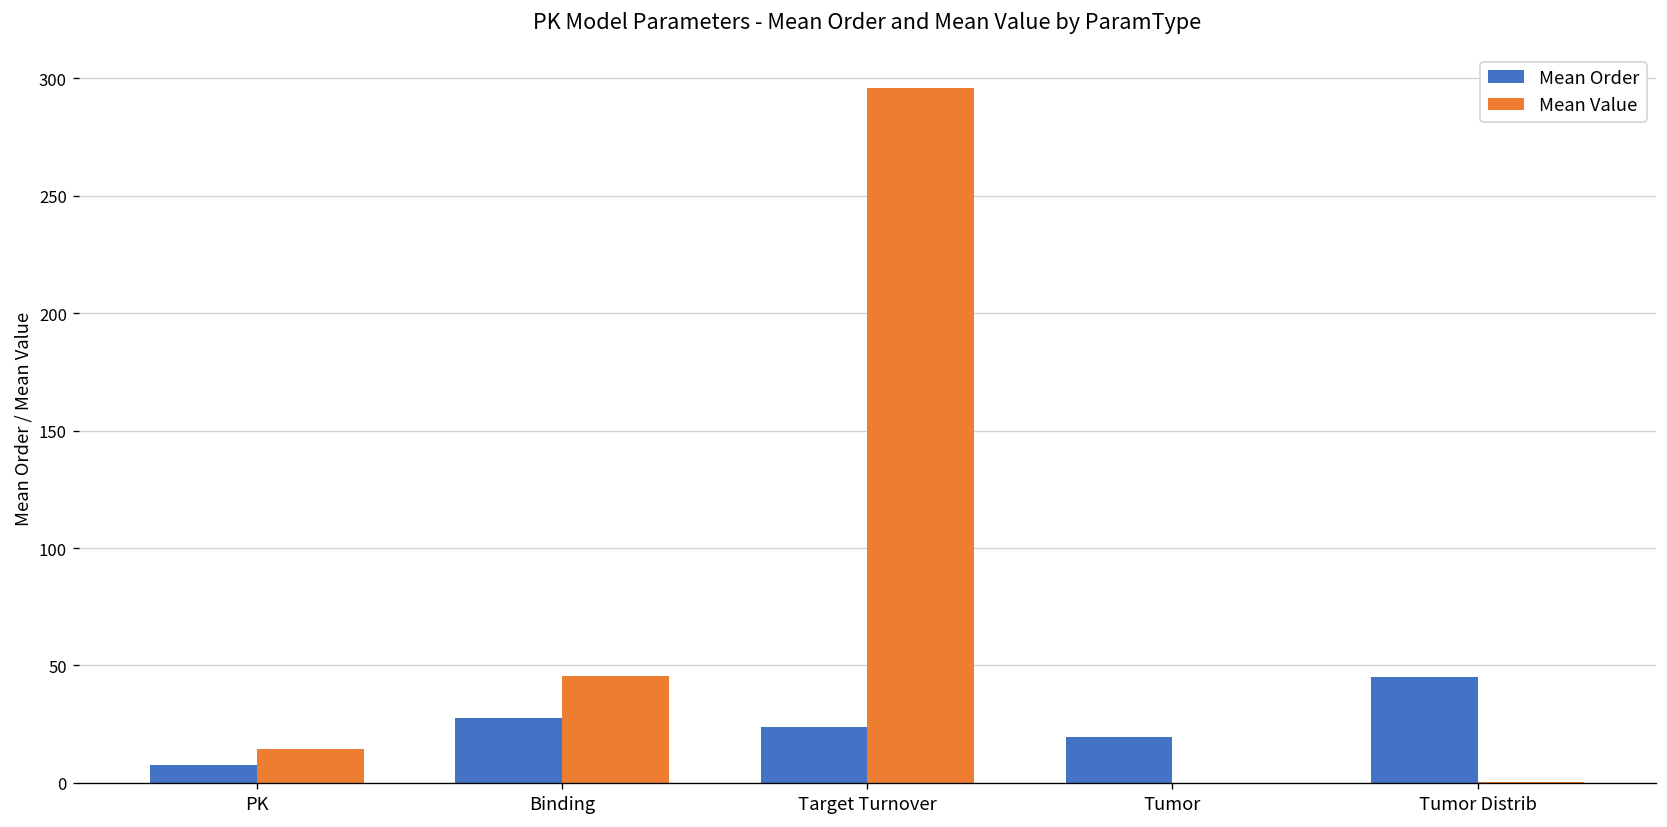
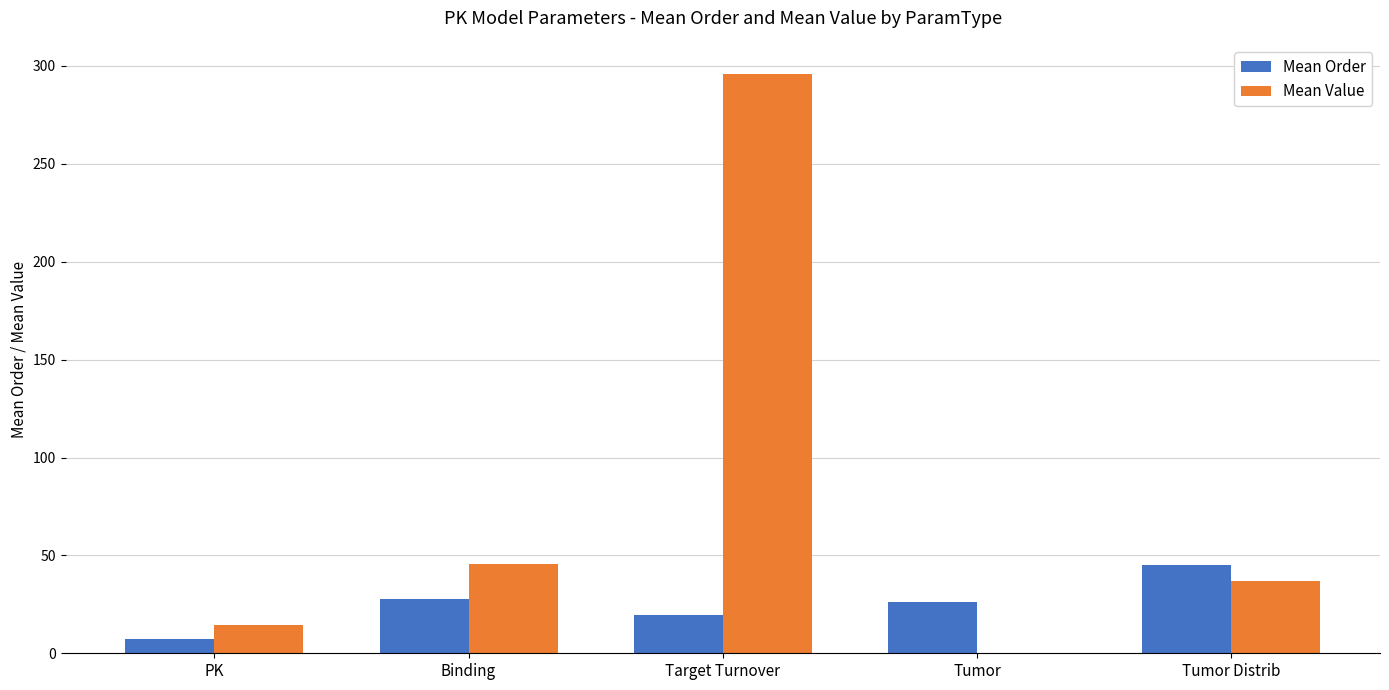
Mean Order, Target Turnover: 24 -> 20
Mean Order, Tumor: 20 -> 26
Mean Value, Tumor Distrib: 0 -> 37
